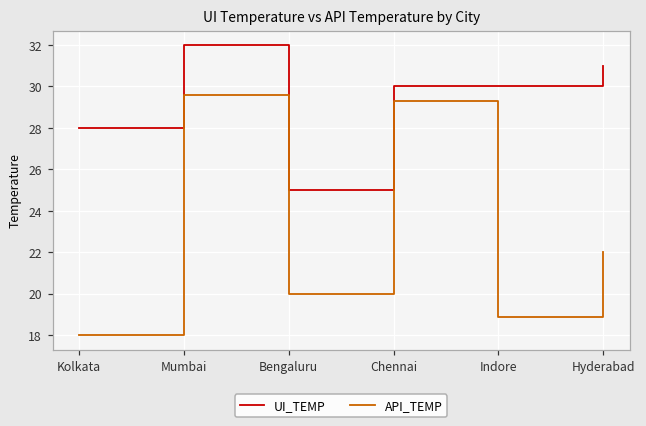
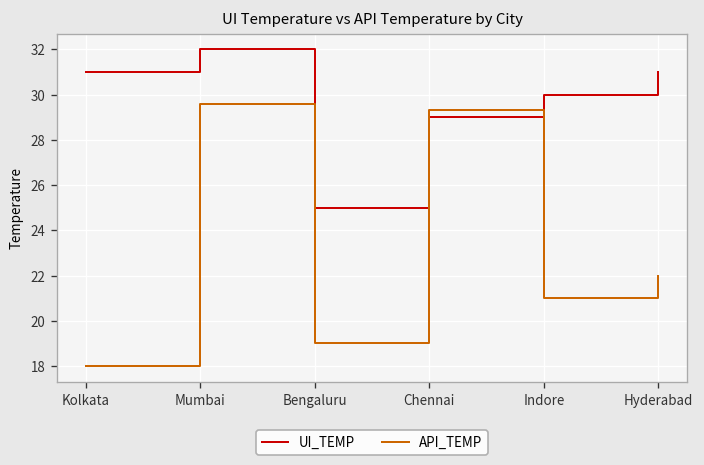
UI_TEMP, Kolkata: 28 -> 31
API_TEMP, Bengaluru: 20 -> 19
UI_TEMP, Chennai: 30 -> 29
API_TEMP, Indore: 18.9 -> 21.0
